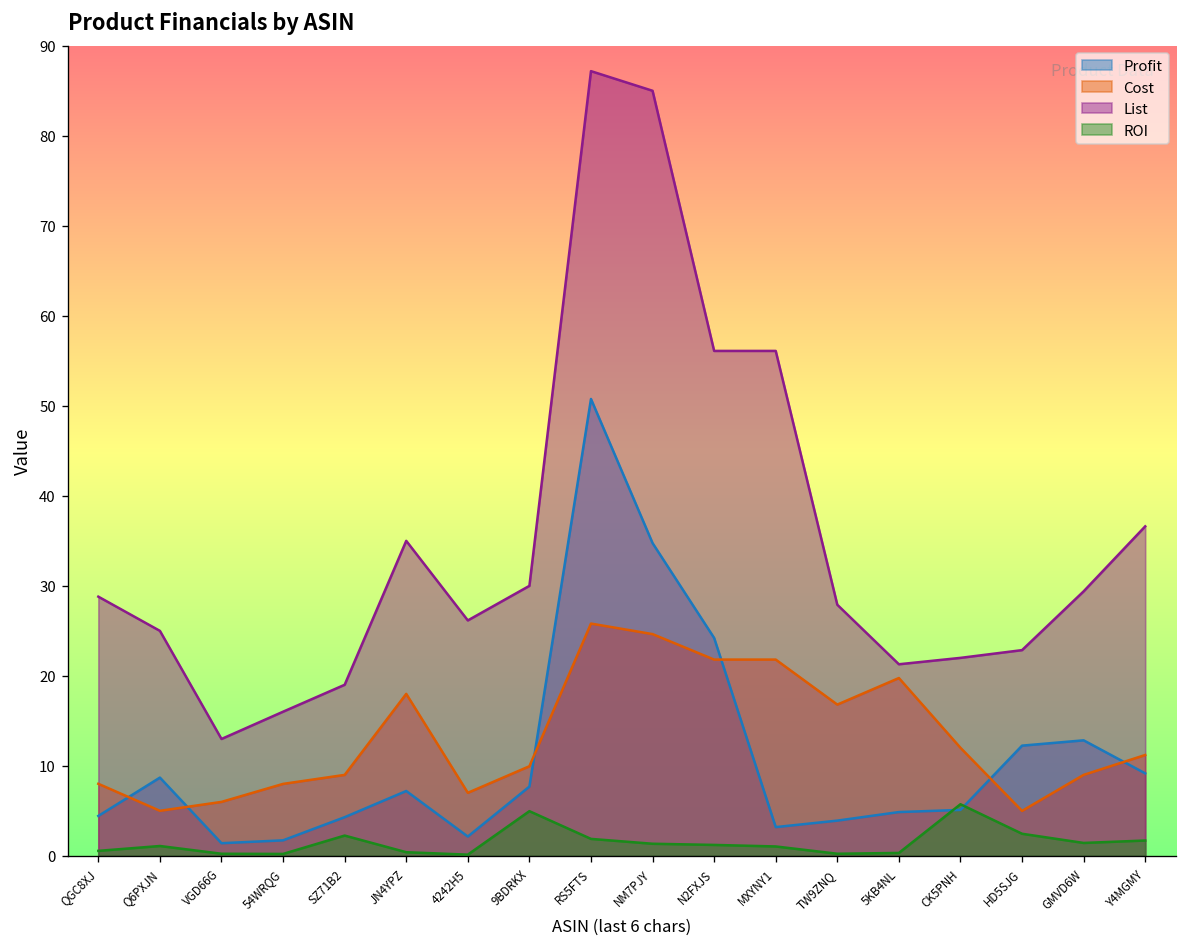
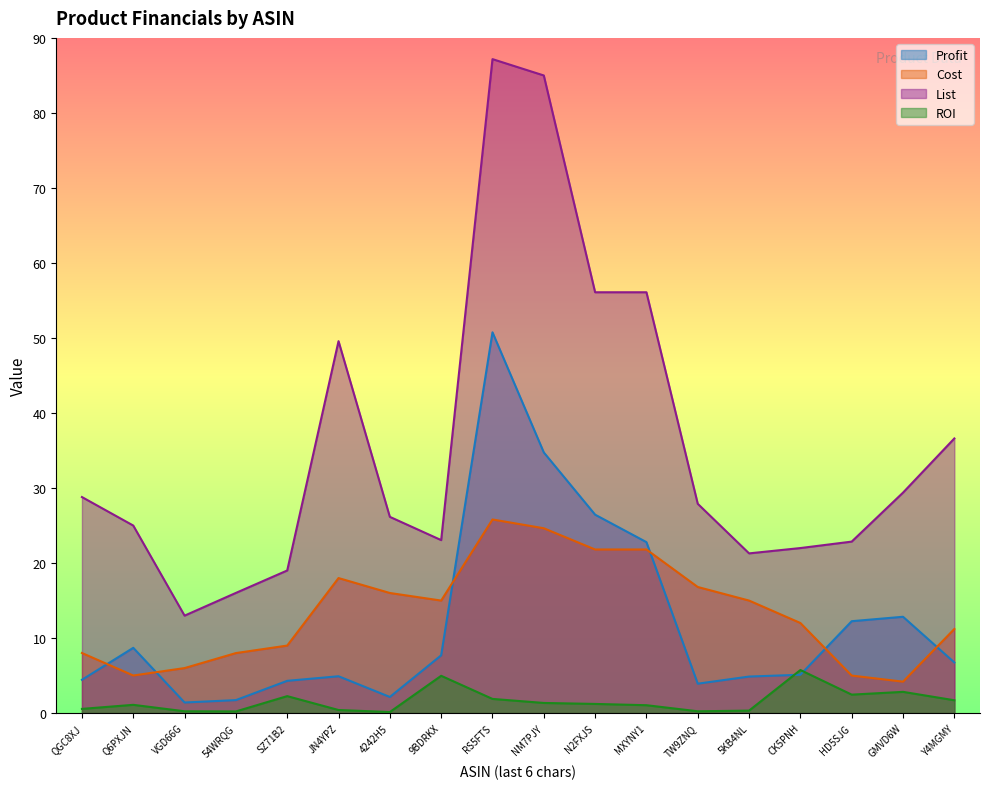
Profit, JN4YPZ: 7 -> 5
List, JN4YPZ: 35 -> 50
Cost, 4242H5: 7 -> 16
Cost, 9BDRKX: 10 -> 15
List, 9BDRKX: 30 -> 23
Profit, N2FXJS: 24 -> 26
Profit, MXYNY1: 3 -> 23
Cost, 5KB4NL: 20 -> 15
Cost, GMVD6W: 9 -> 4
ROI, GMVD6W: 1 -> 3
Profit, Y4MGMY: 9 -> 7
